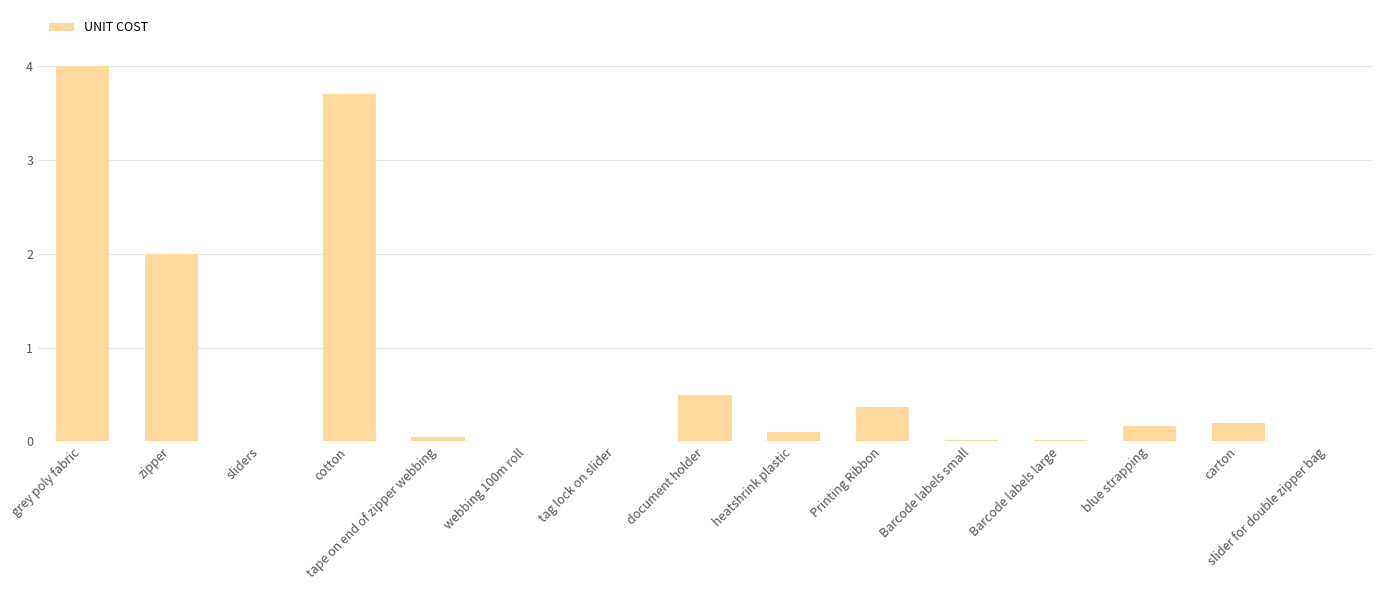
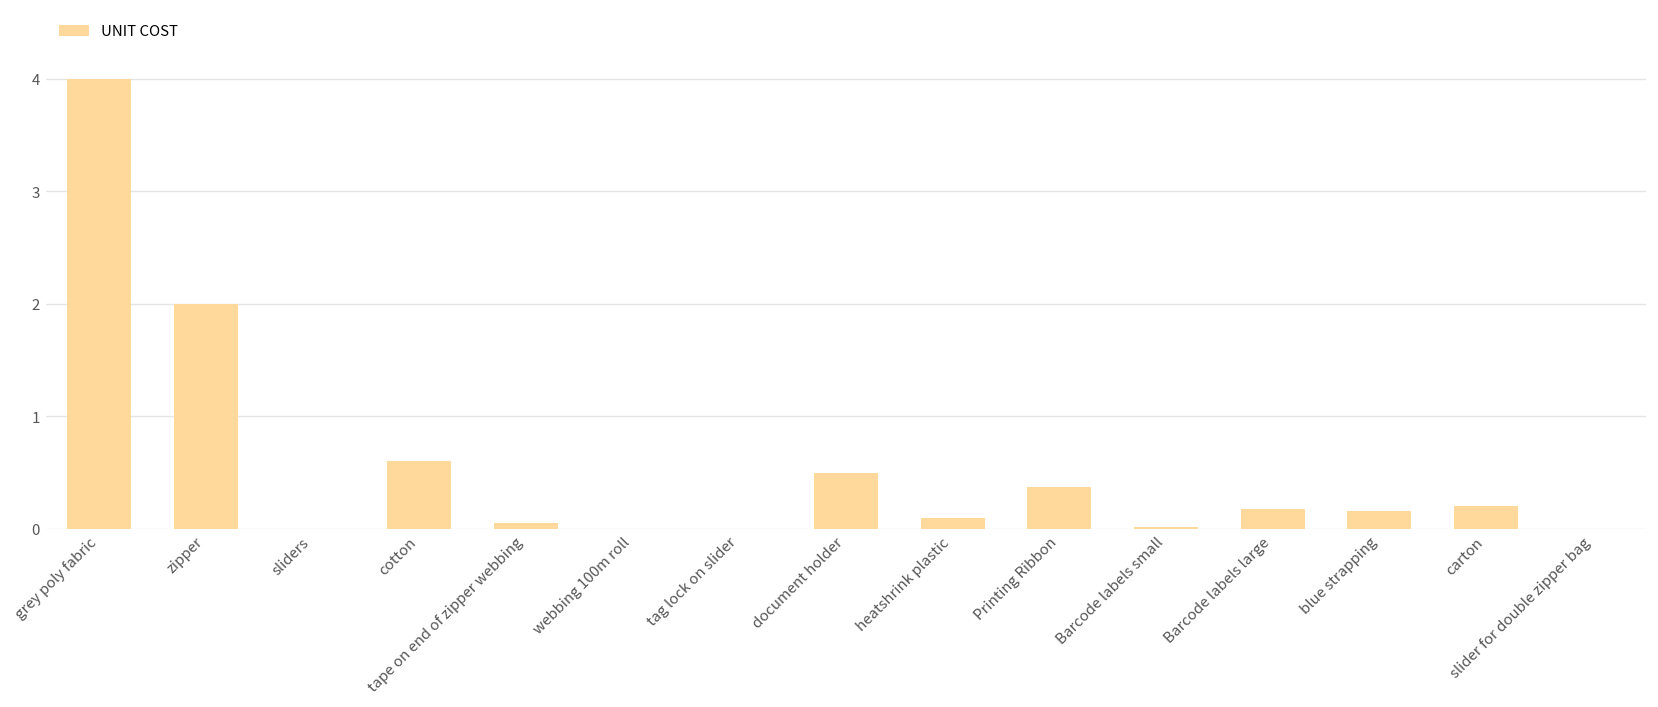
cotton: 3.7 -> 0.6
Barcode labels large: 0.0 -> 0.2
